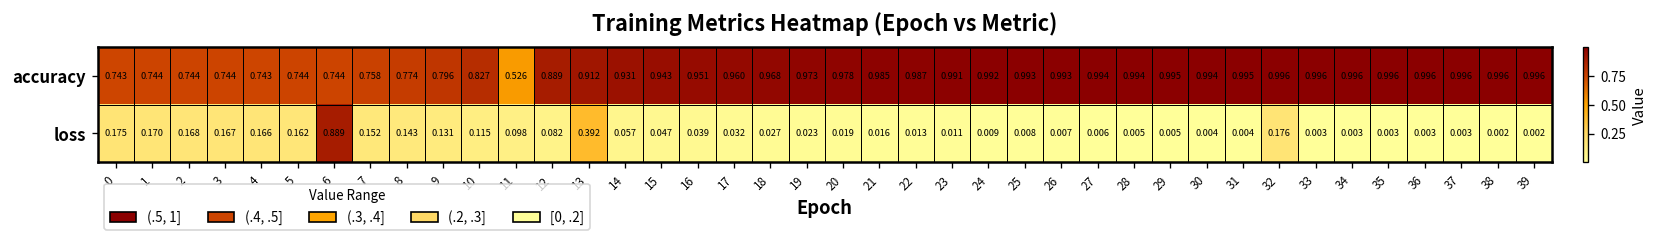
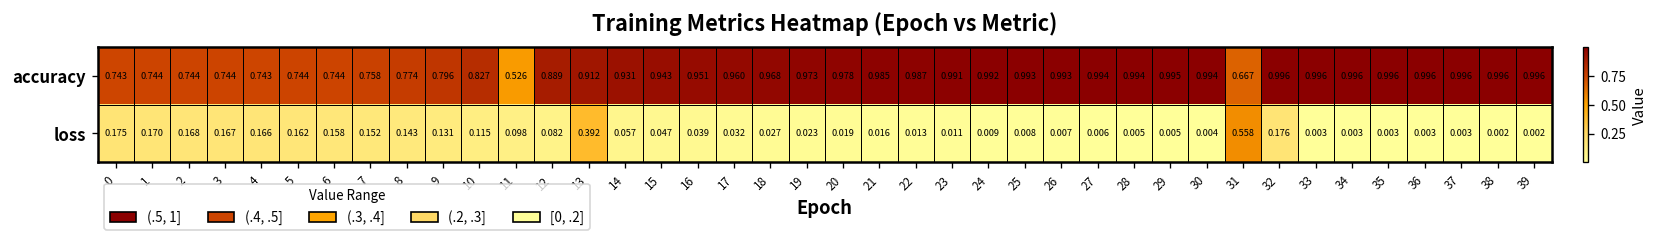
accuracy, 31: 0.995 -> 0.667
loss, 6: 0.889 -> 0.158
loss, 31: 0.004 -> 0.558
